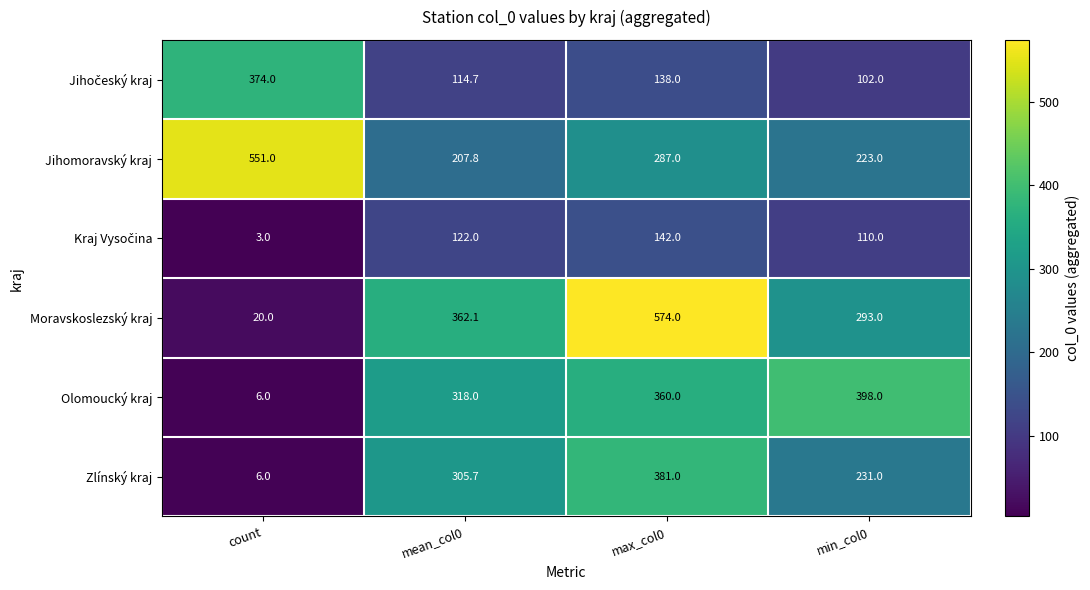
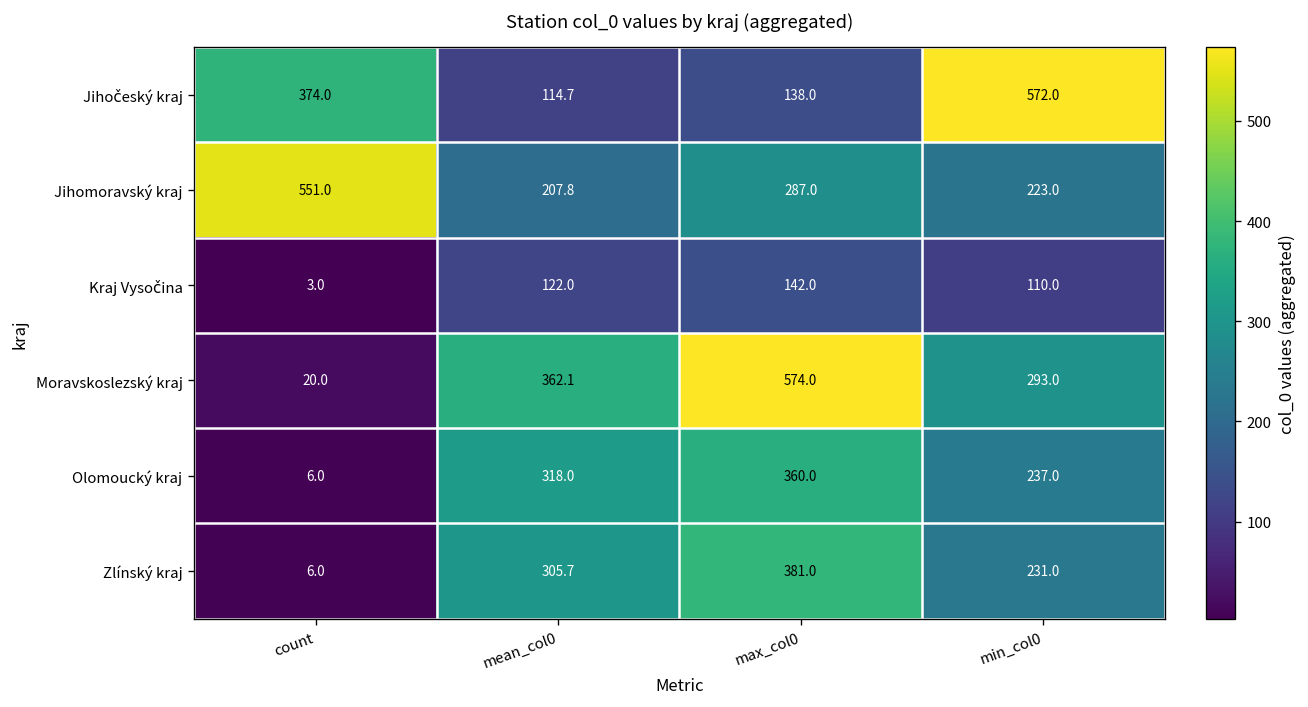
Jihočeský kraj, min_col0: 102.0 -> 572.0
Olomoucký kraj, min_col0: 398.0 -> 237.0
